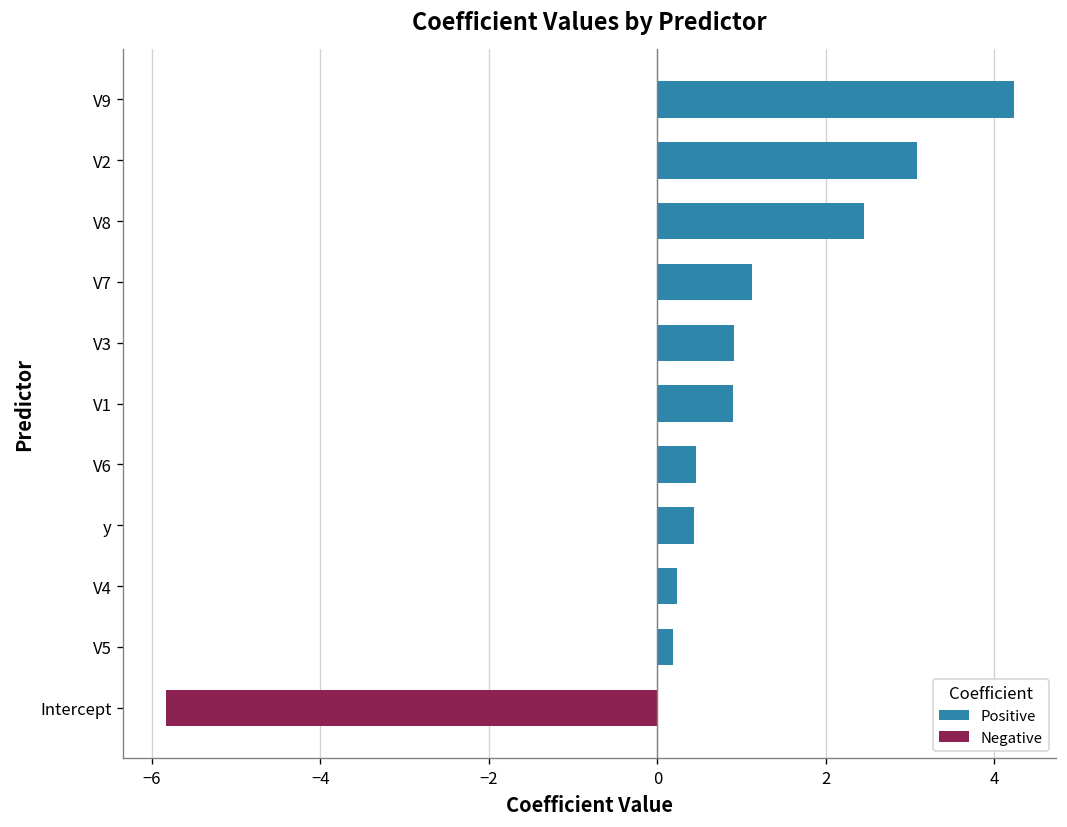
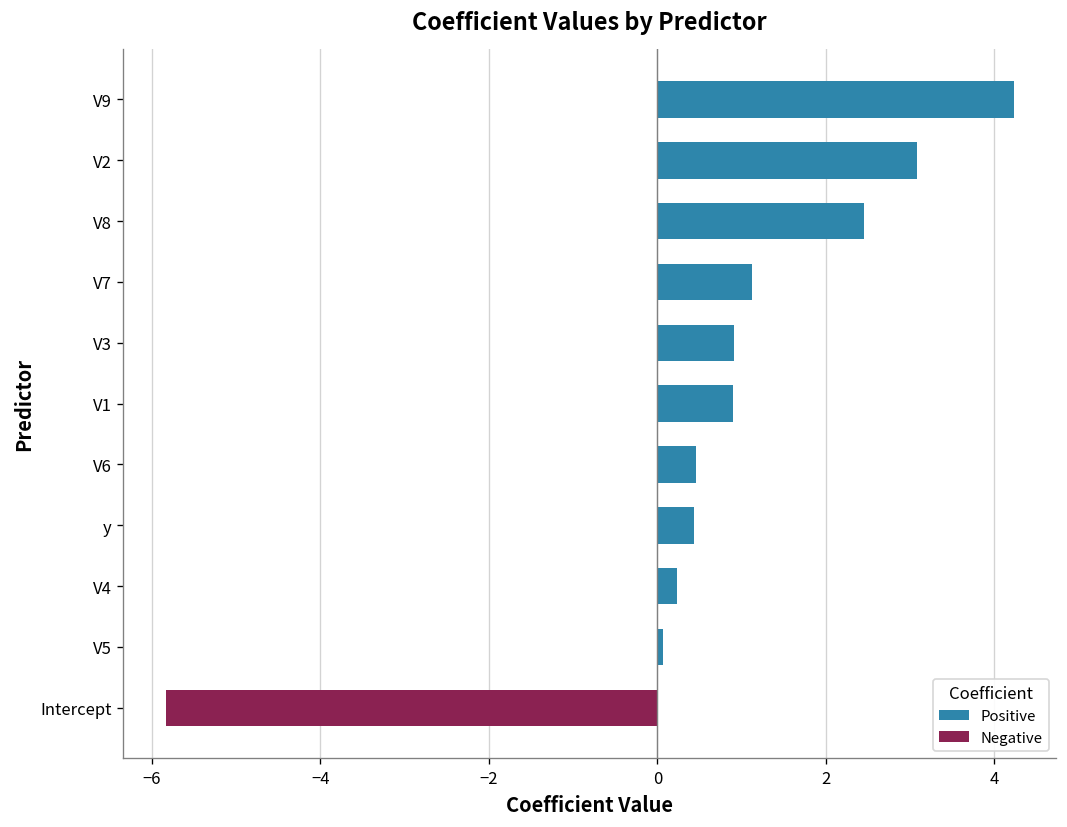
V5: 0.2 -> 0.1
